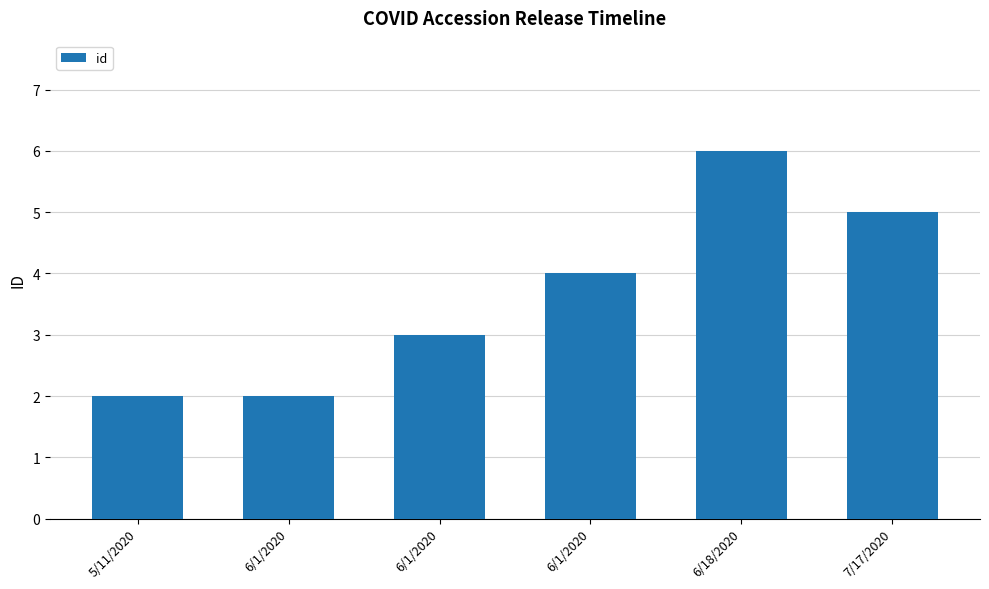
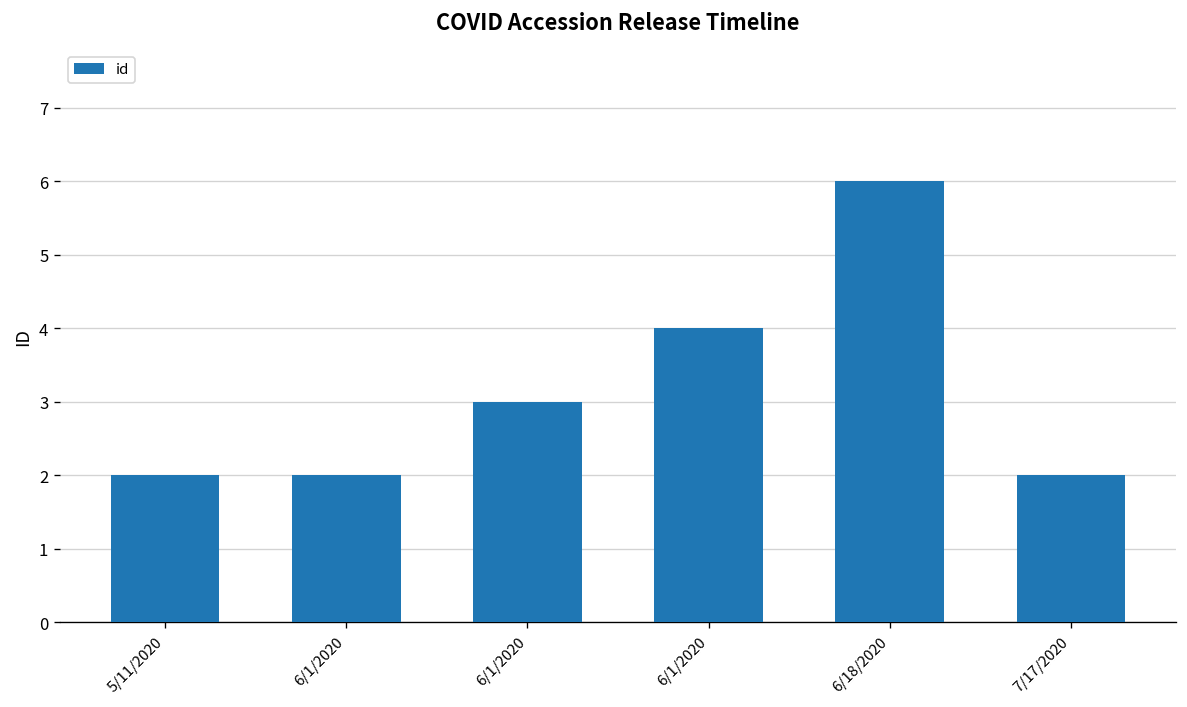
7/17/2020: 5 -> 2
